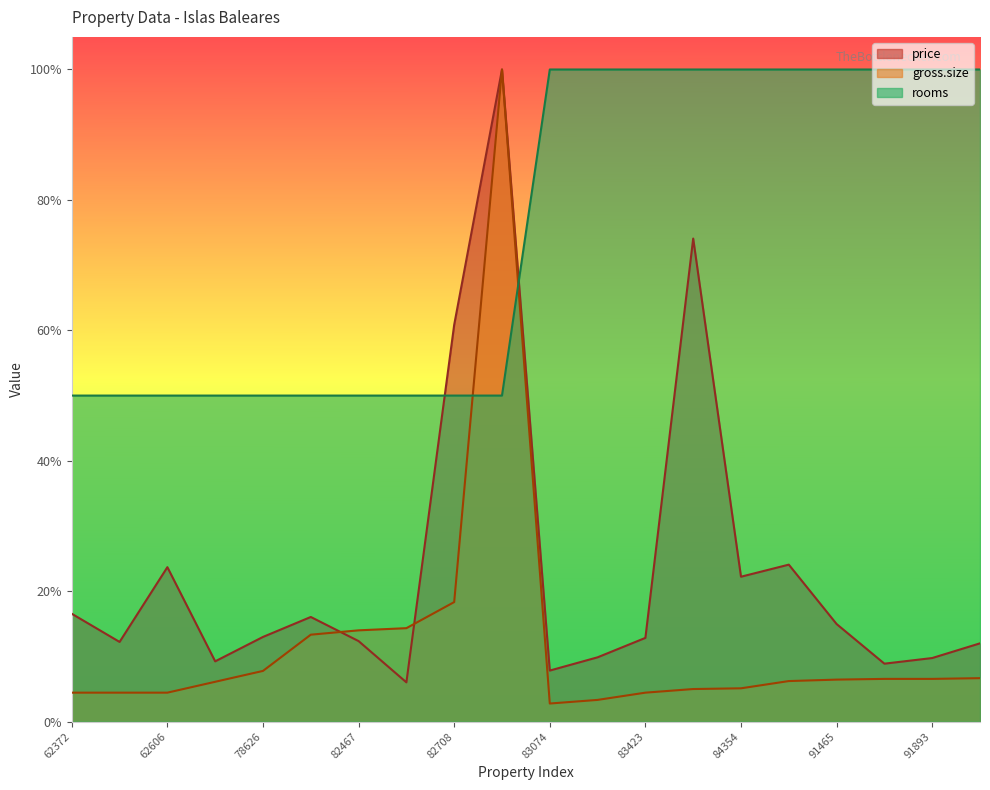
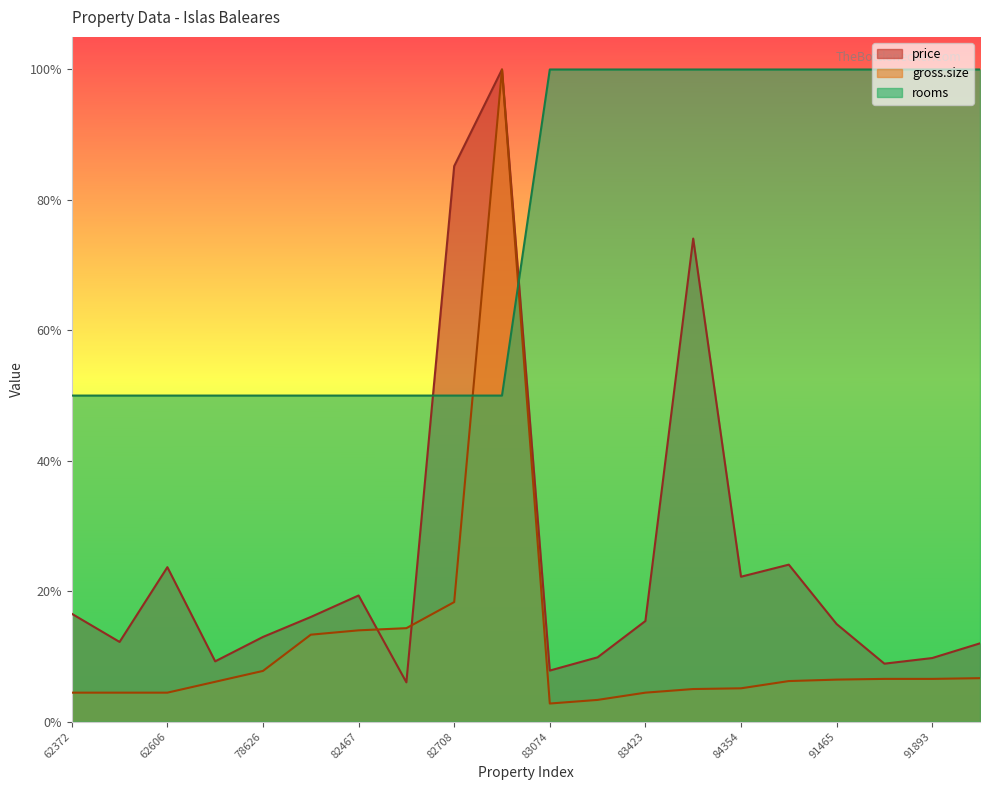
price, 82467: 12% -> 19%
price, 82708: 61% -> 85%
price, 83423: 13% -> 15%
